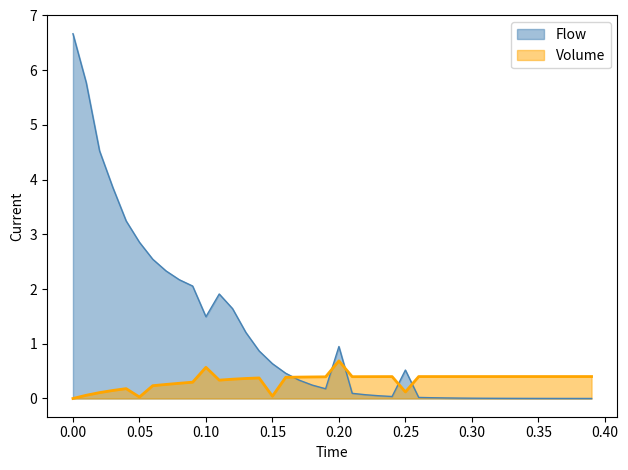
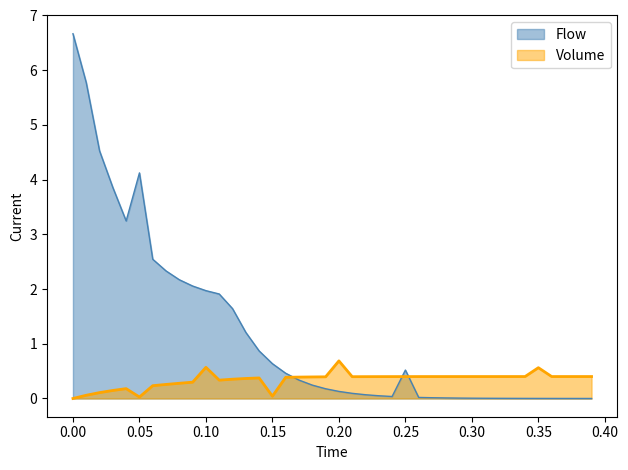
Flow, 0.05: 2.9 -> 4.1
Flow, 0.10: 1.5 -> 2.0
Flow, 0.20: 0.9 -> 0.1
Volume, 0.25: 0.1 -> 0.4
Volume, 0.35: 0.4 -> 0.6
